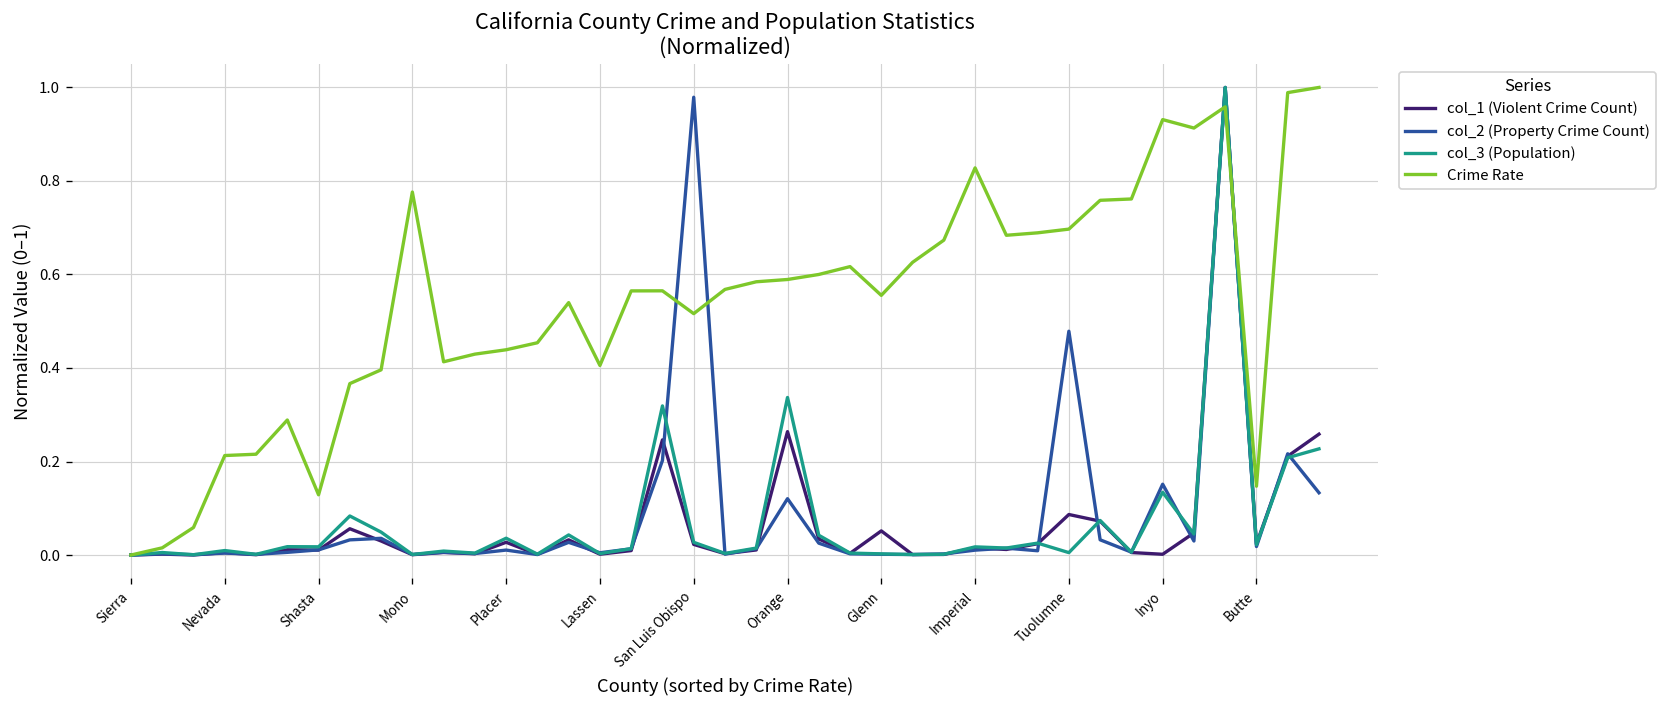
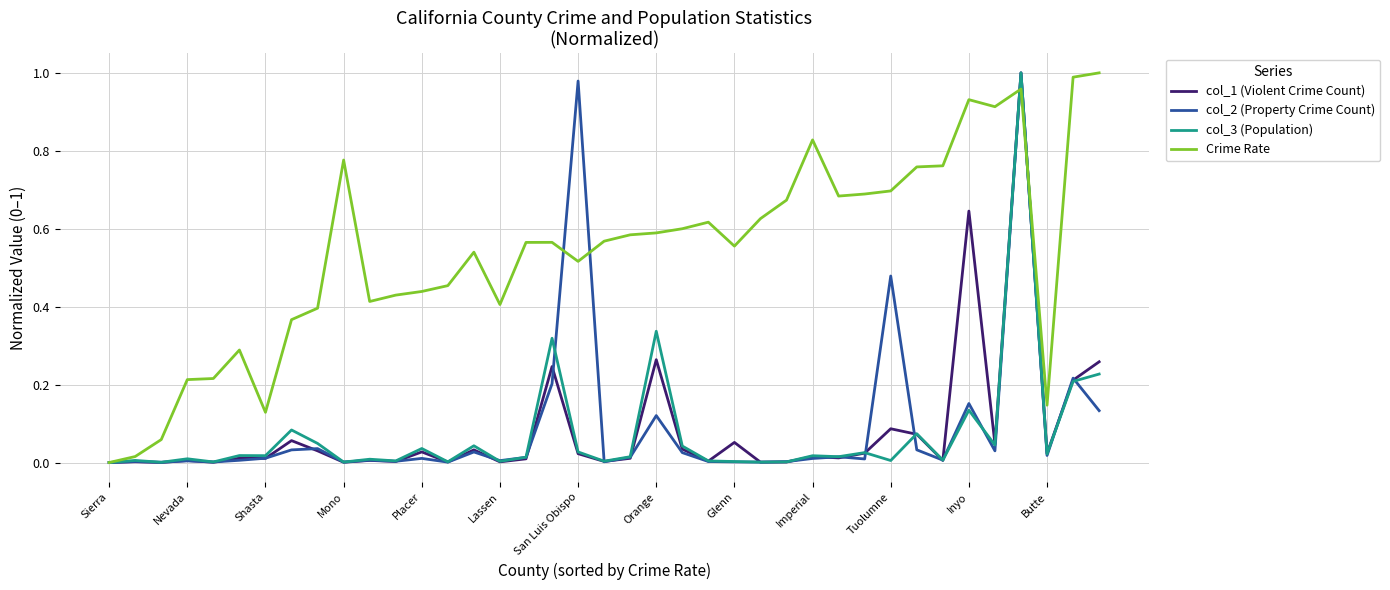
col_1 (Violent Crime Count), Inyo: 0.00 -> 0.65
